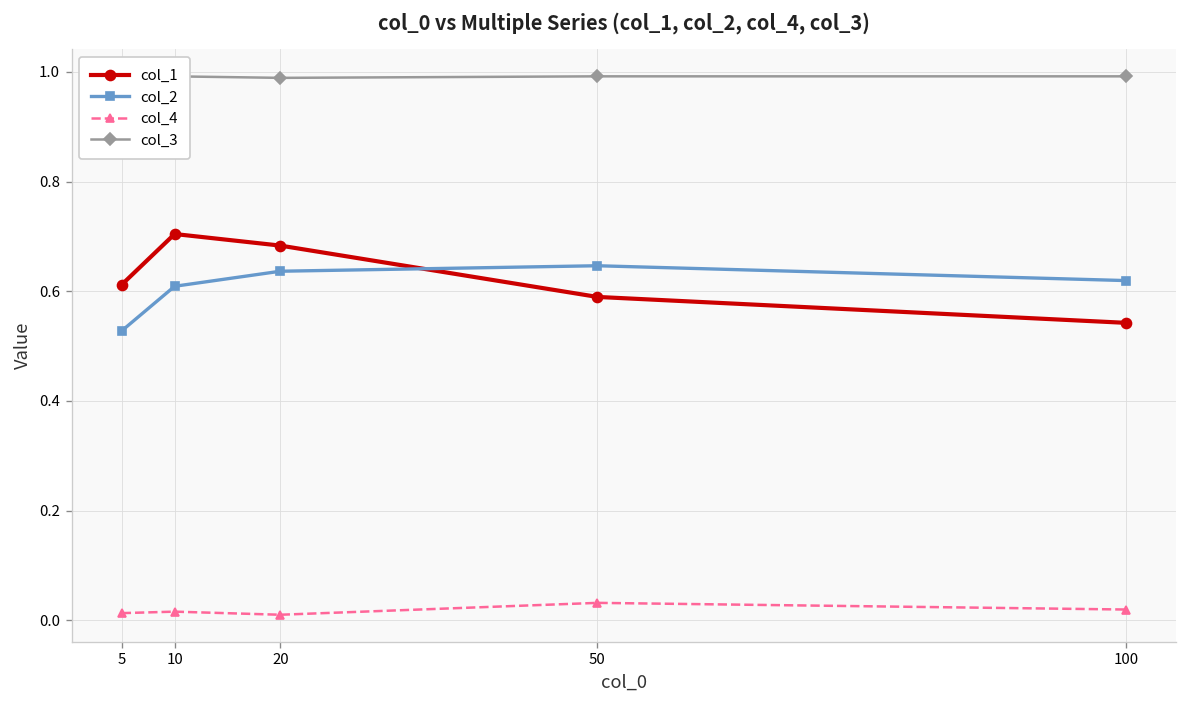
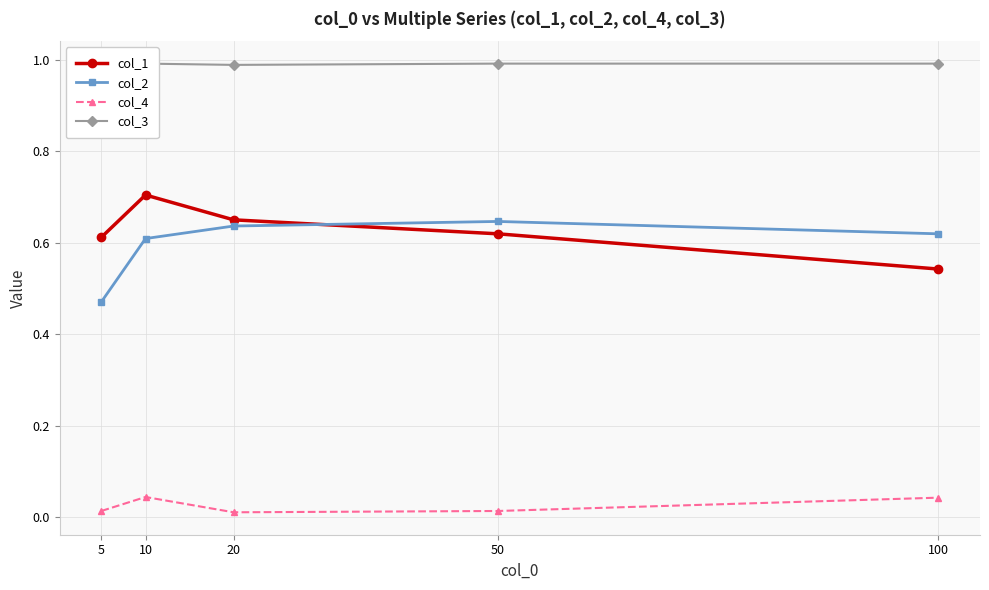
col_2, 5: 0.53 -> 0.47
col_4, 10: 0.02 -> 0.04
col_1, 20: 0.68 -> 0.65
col_1, 50: 0.59 -> 0.62
col_4, 50: 0.03 -> 0.01
col_4, 100: 0.02 -> 0.04
